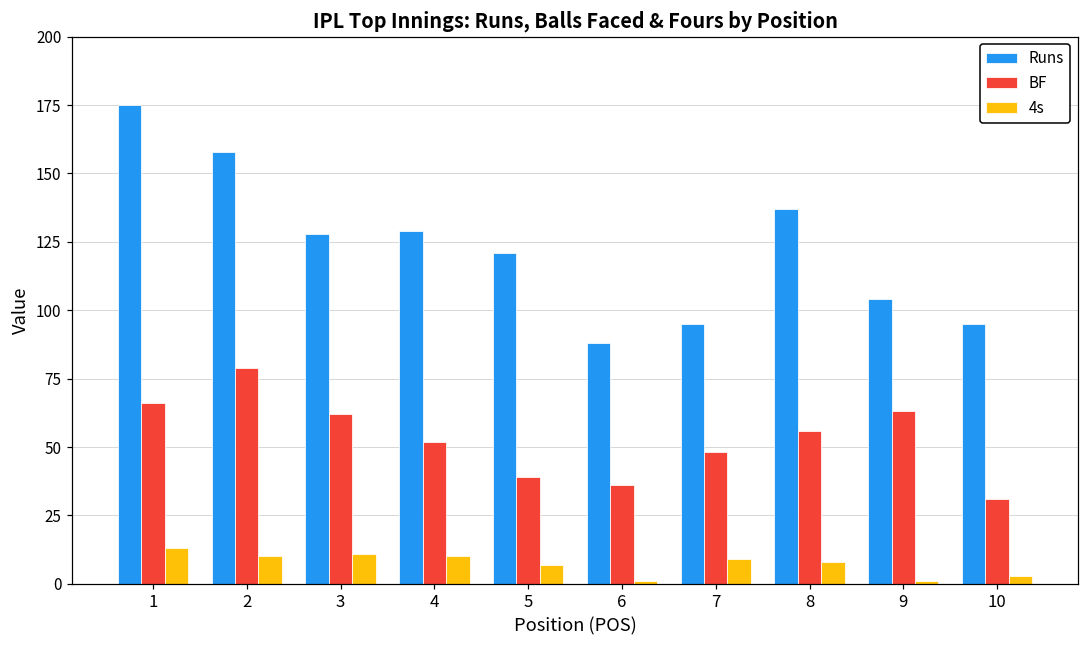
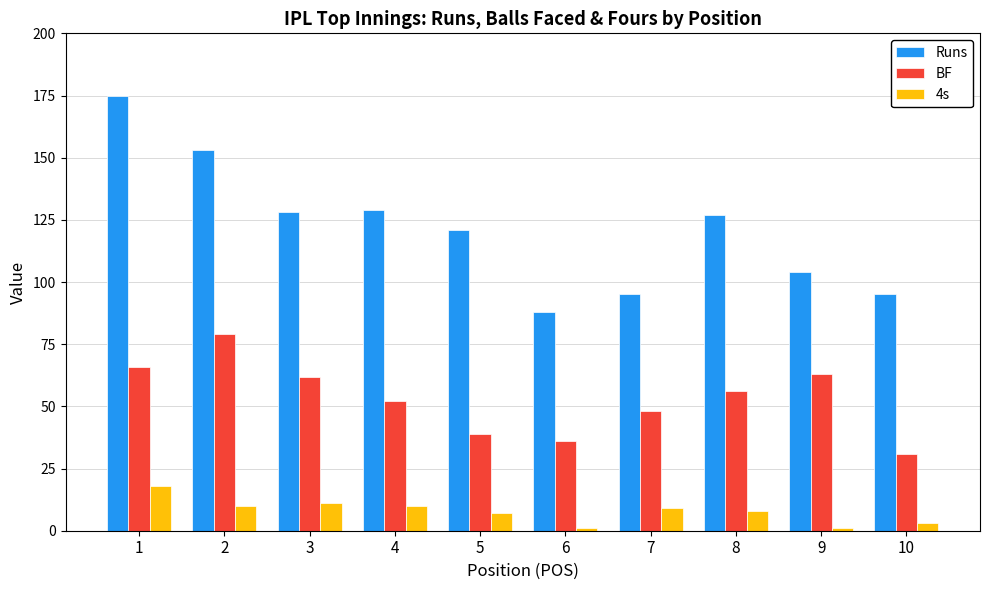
4s, 1: 13 -> 18
Runs, 2: 158 -> 153
Runs, 8: 137 -> 127
